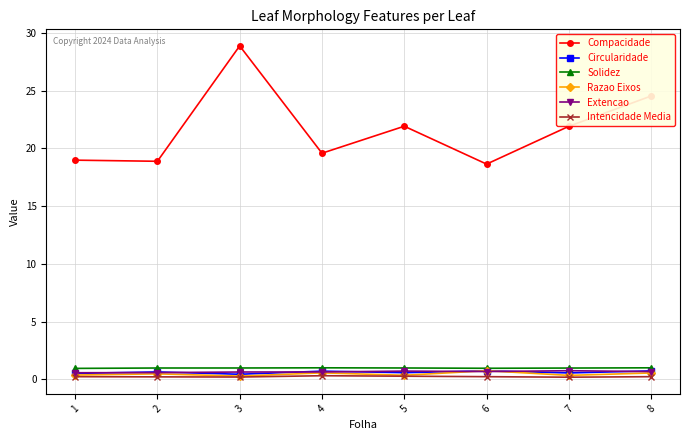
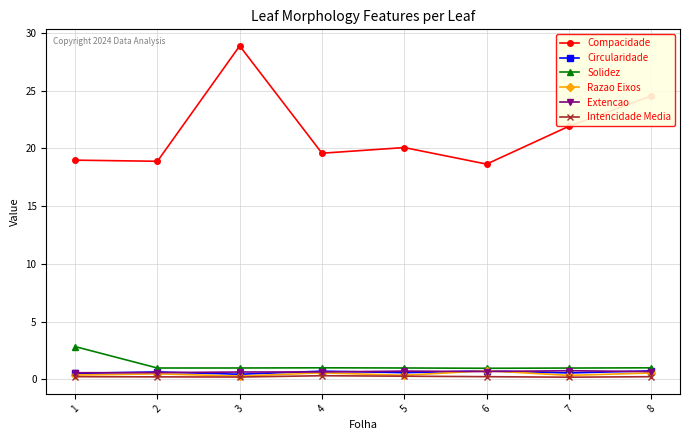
Solidez, 1: 0.9 -> 2.8
Compacidade, 5: 21.9 -> 20.1
